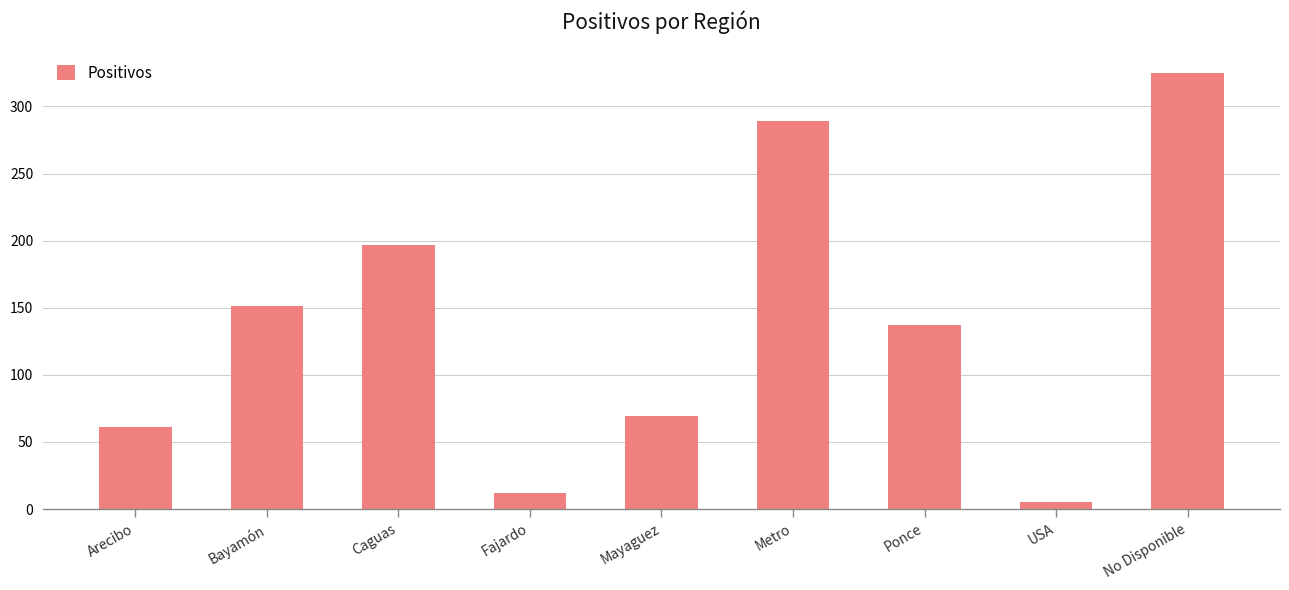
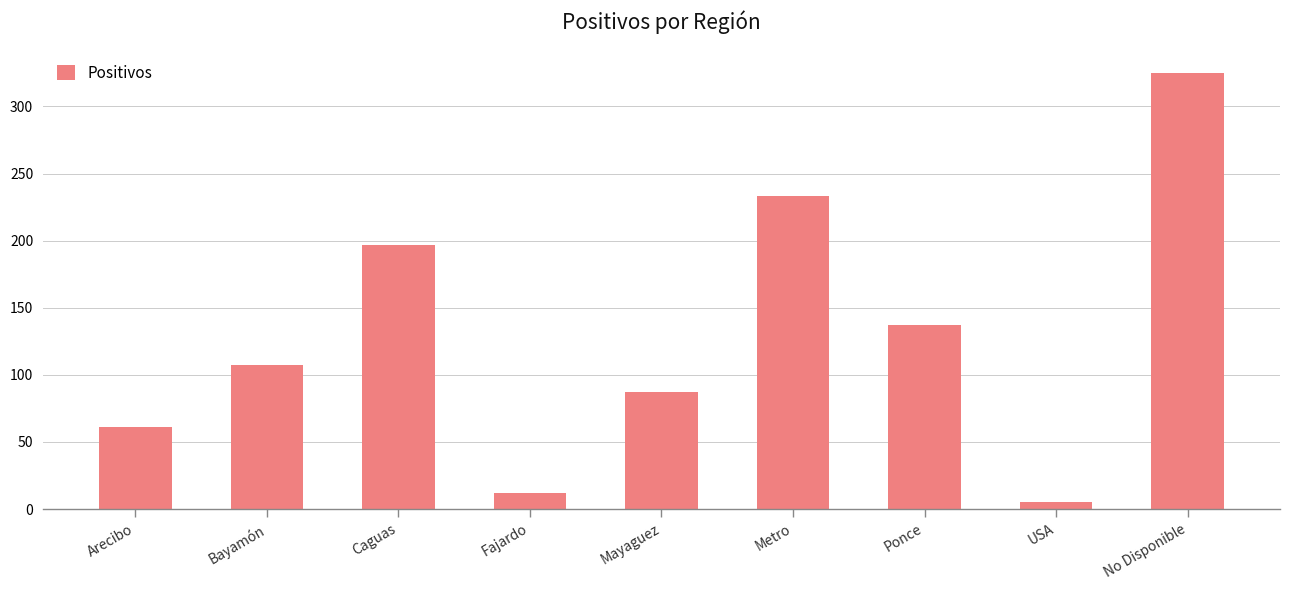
Bayamón: 151 -> 107
Mayaguez: 69 -> 87
Metro: 289 -> 233
